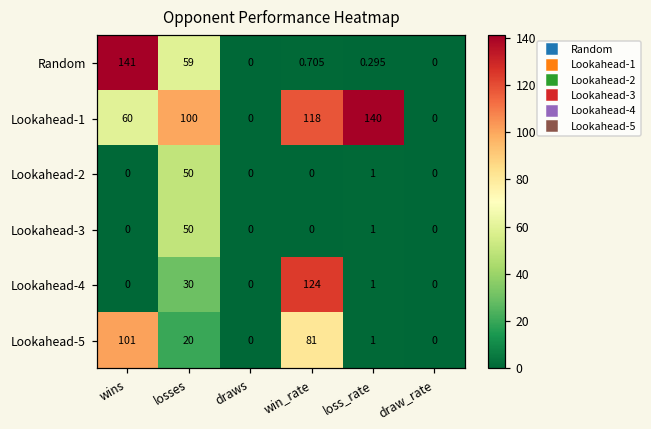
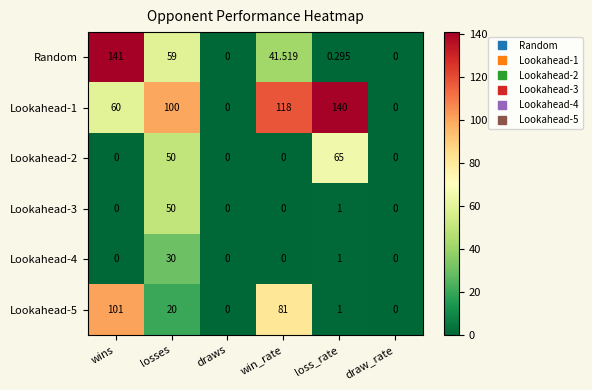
Random, win_rate: 0.705 -> 41.519
Lookahead-2, loss_rate: 1 -> 65
Lookahead-4, win_rate: 124 -> 0
